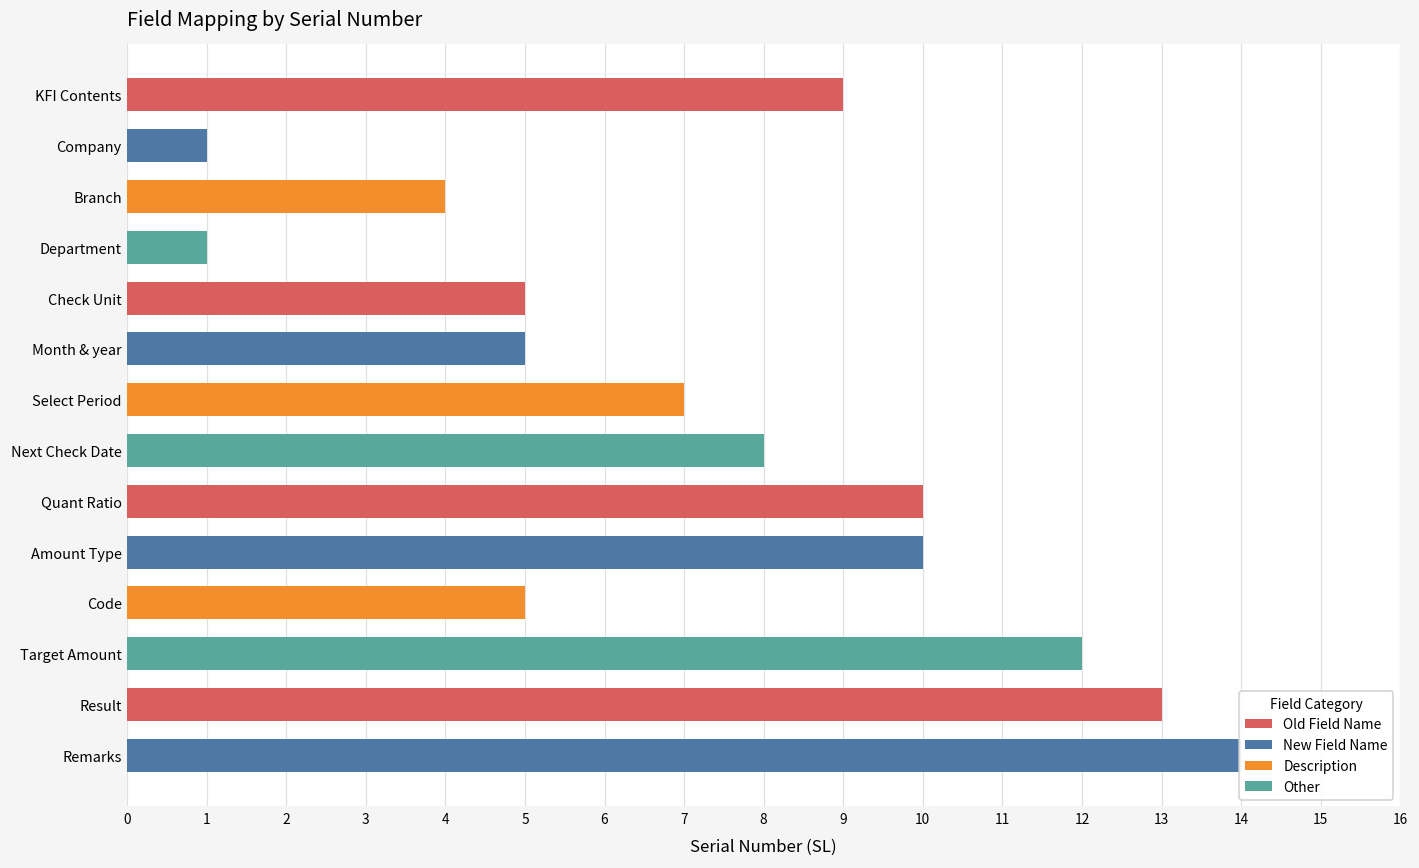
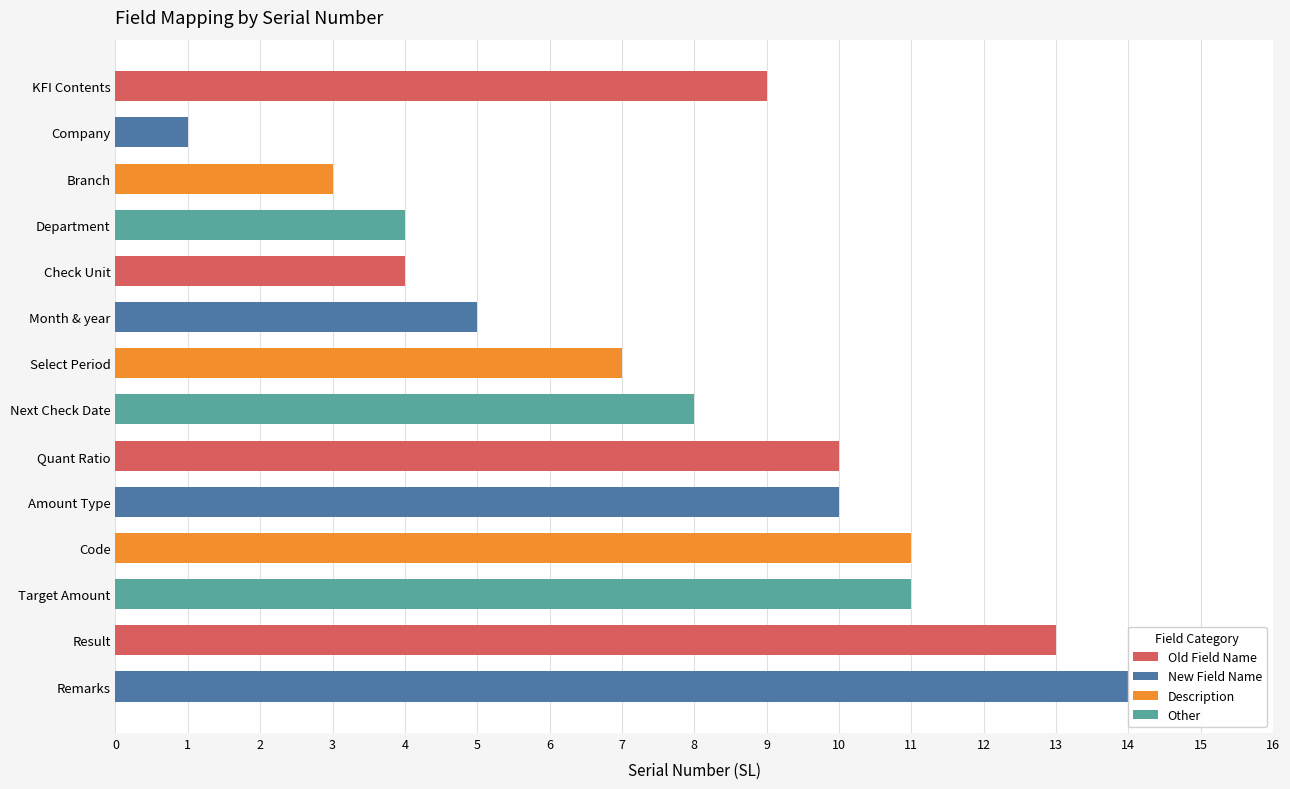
Branch: 4 -> 3
Department: 1 -> 4
Check Unit: 5 -> 4
Code: 5 -> 11
Target Amount: 12 -> 11
